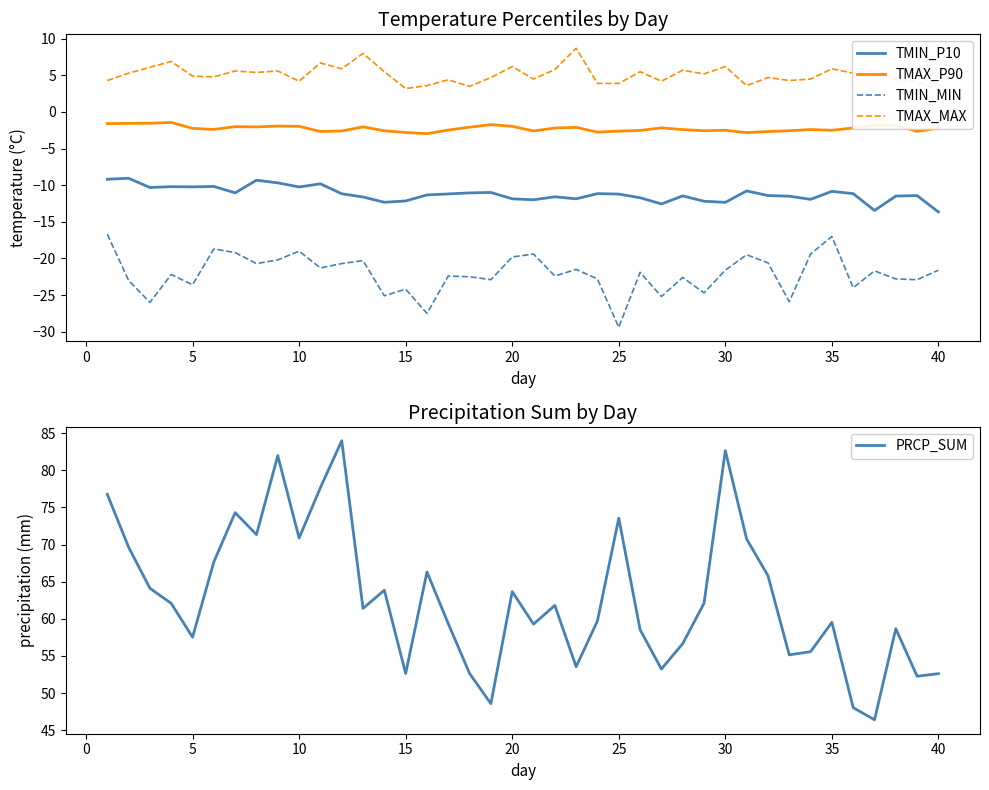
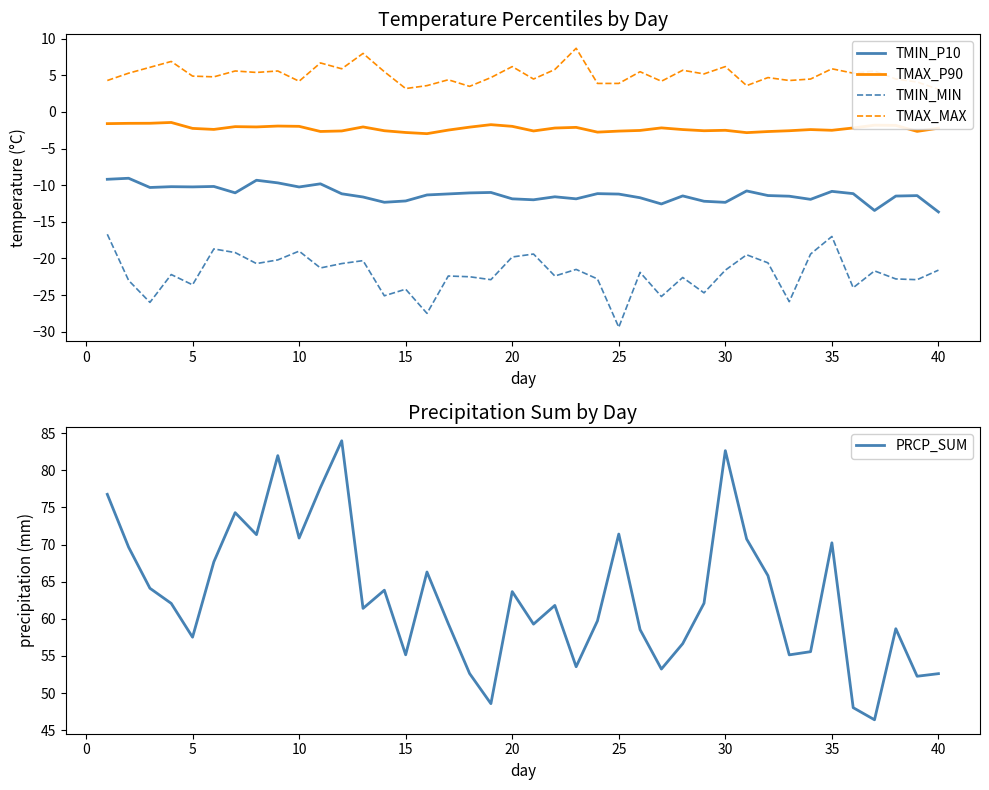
Precipitation Sum by Day, 15: 53 -> 55
Precipitation Sum by Day, 25: 74 -> 71
Precipitation Sum by Day, 35: 60 -> 70
